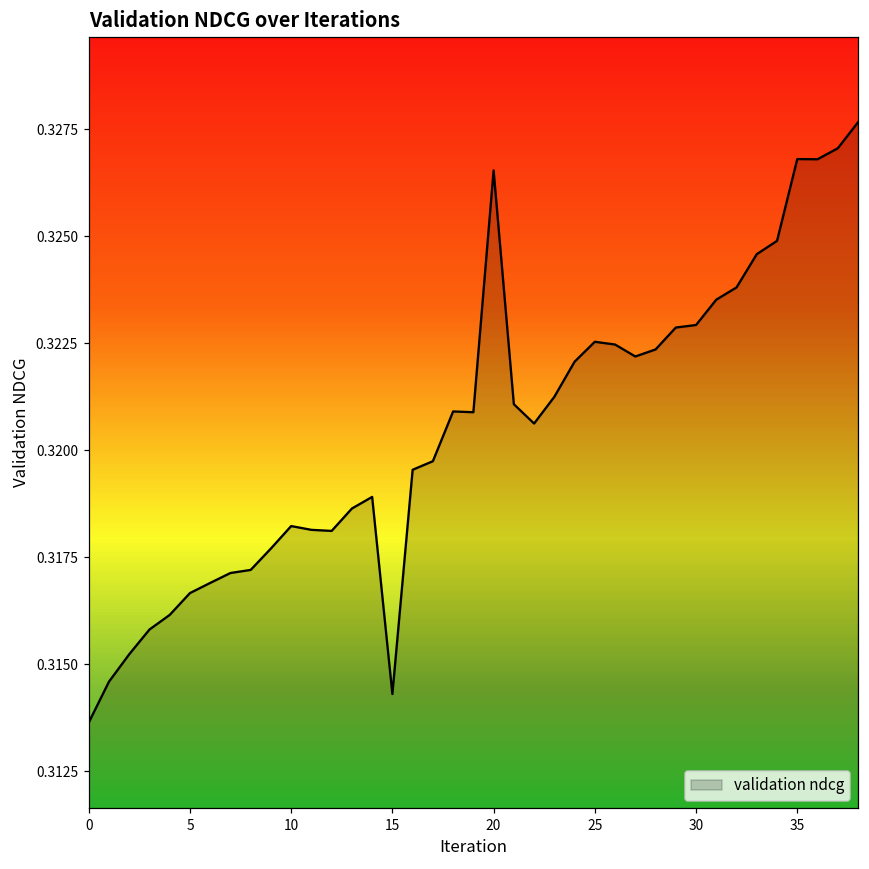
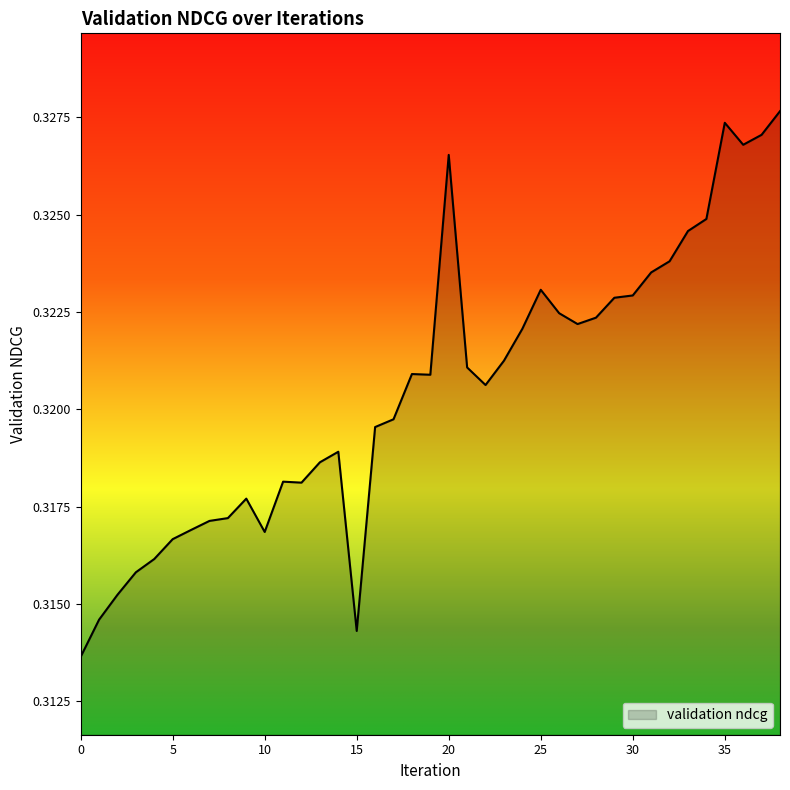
10: 0.3182 -> 0.3169
25: 0.3225 -> 0.3231
35: 0.3268 -> 0.3274
